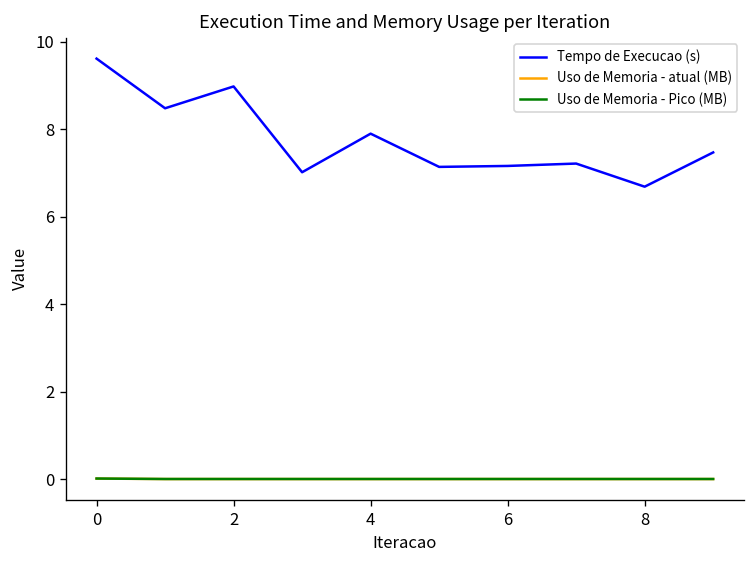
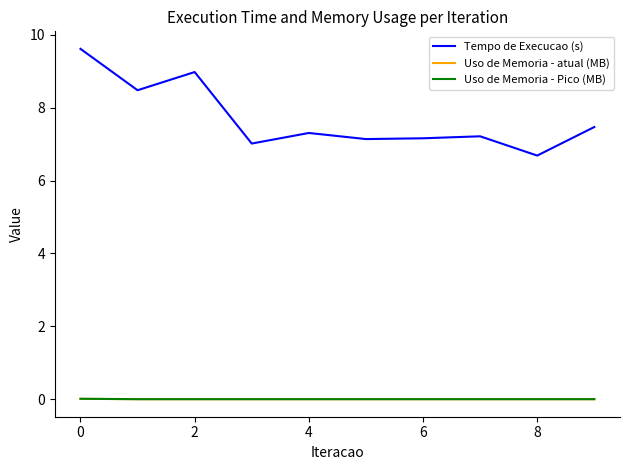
Tempo de Execucao (s), 4: 7.9 -> 7.3
